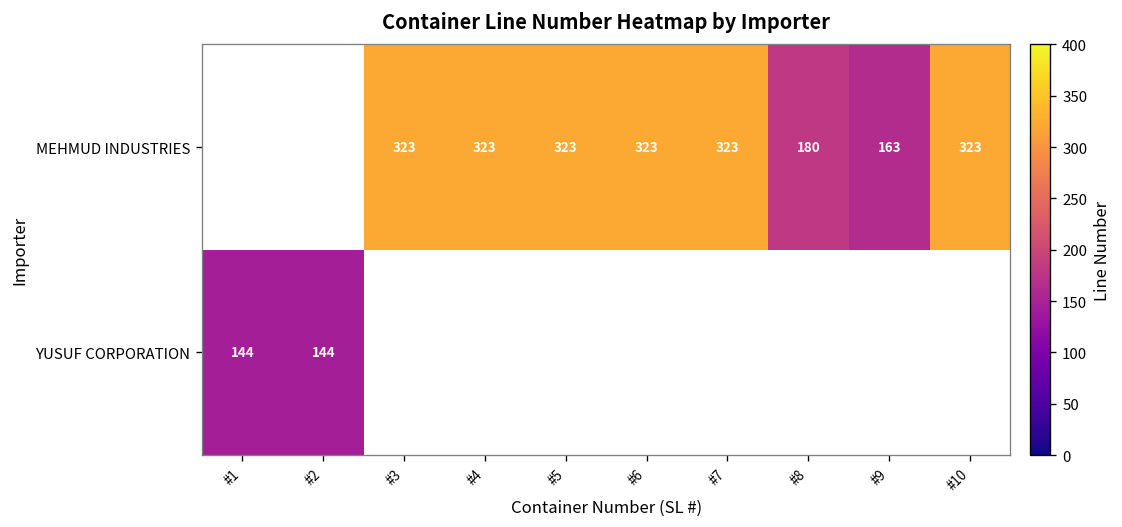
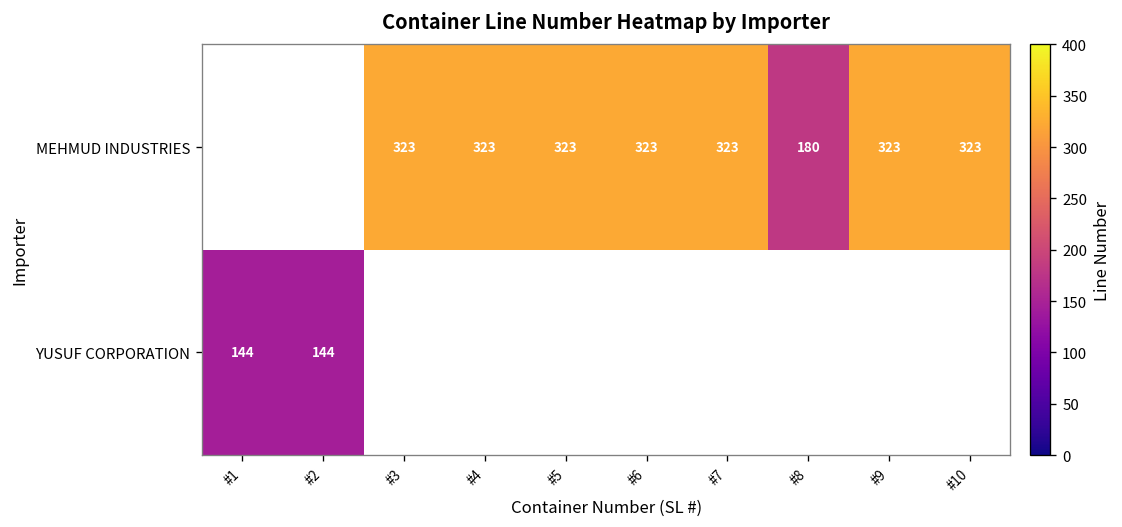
MEHMUD INDUSTRIES, #9: 163 -> 323
